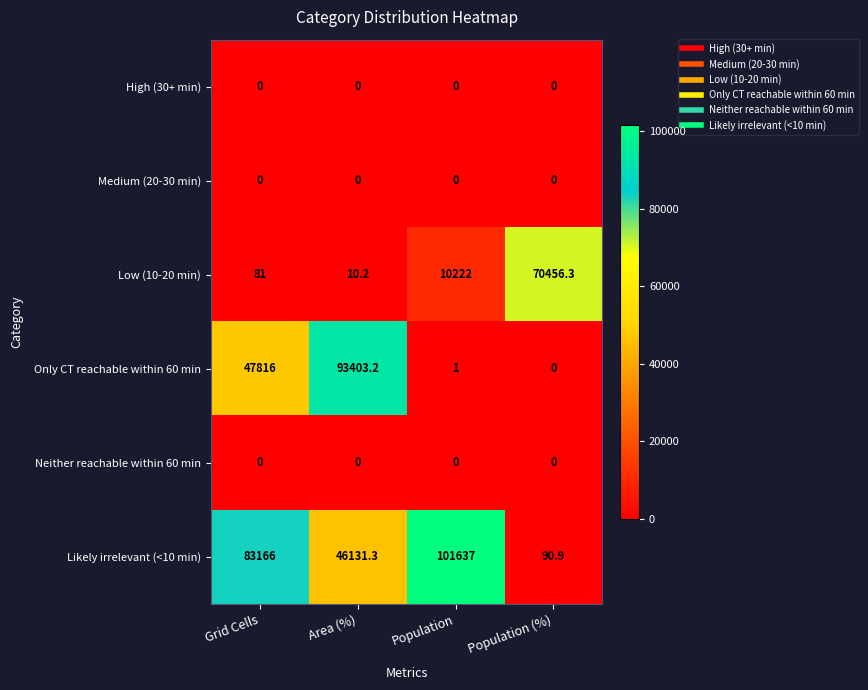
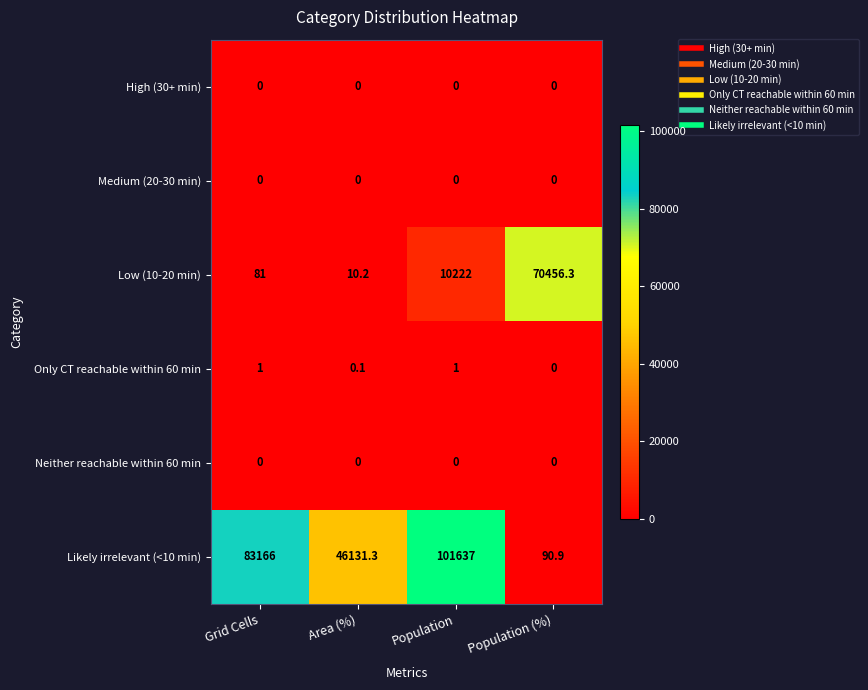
Only CT reachable within 60 min, Grid Cells: 47816 -> 1
Only CT reachable within 60 min, Area (%): 93403.2 -> 0.1
